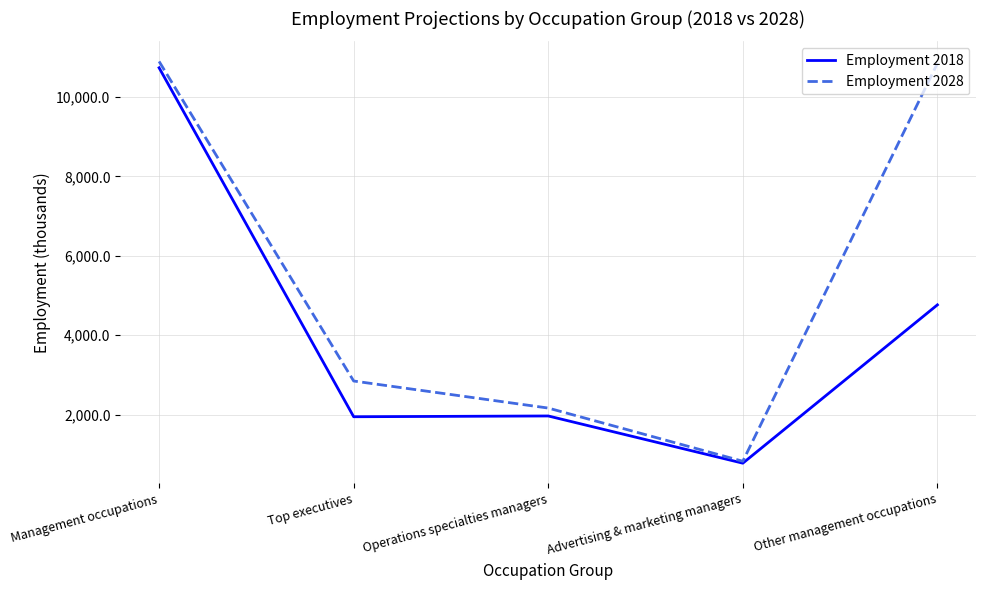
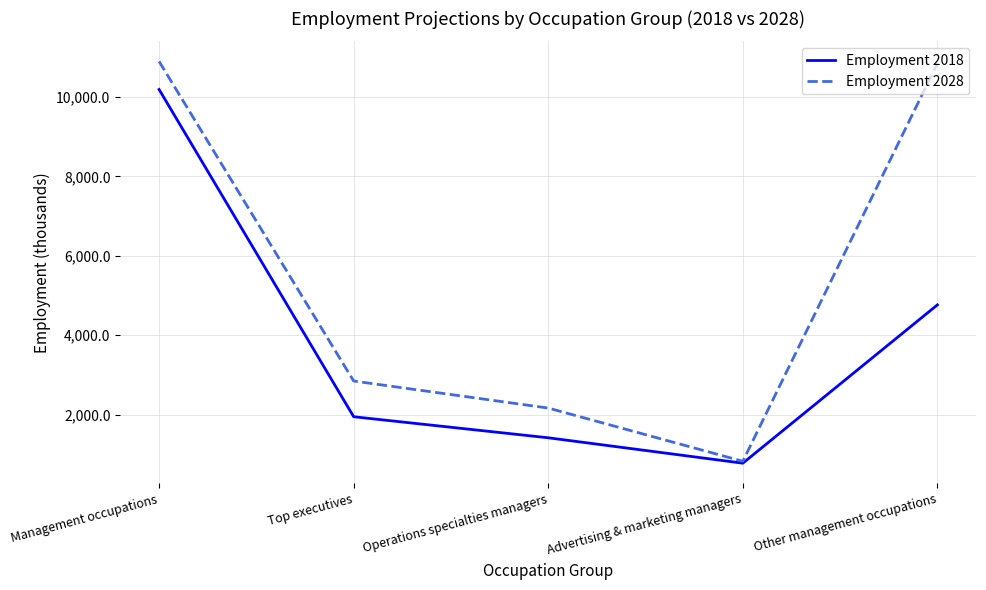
Employment 2018, Management occupations: 10,700 -> 10,200
Employment 2018, Operations specialties managers: 2,000 -> 1,400
